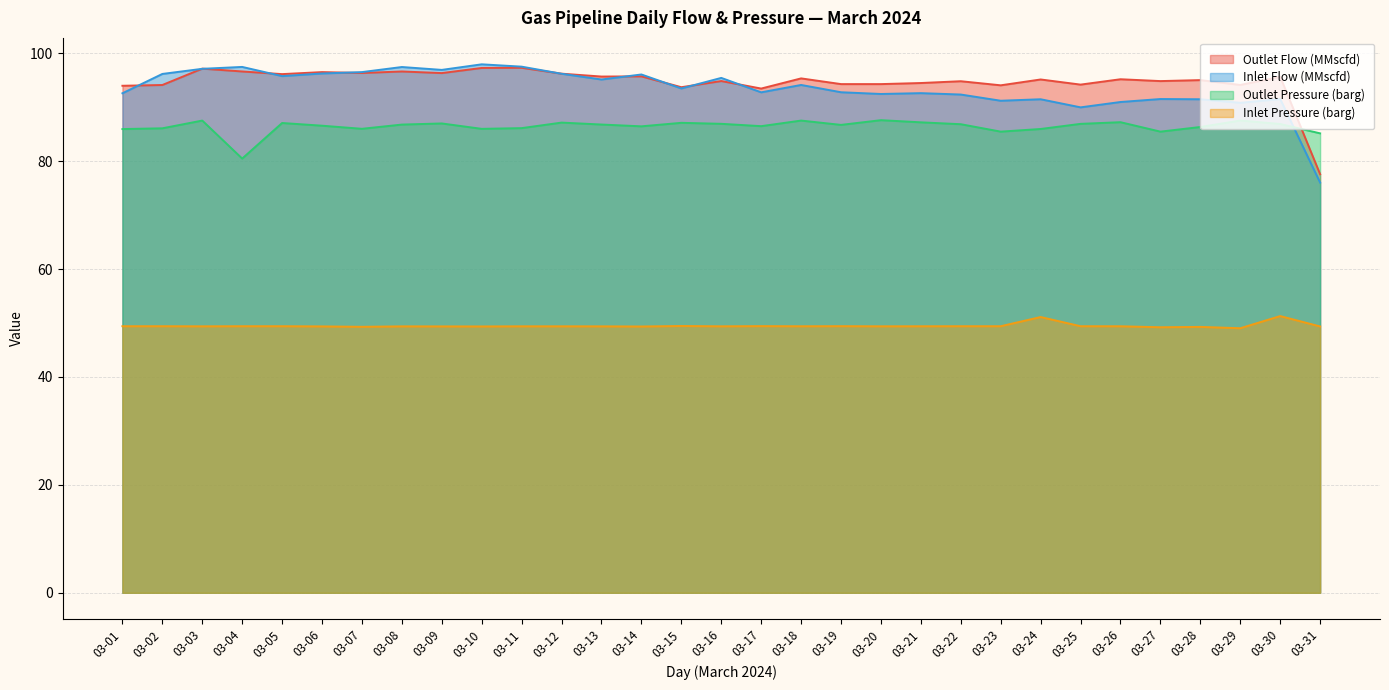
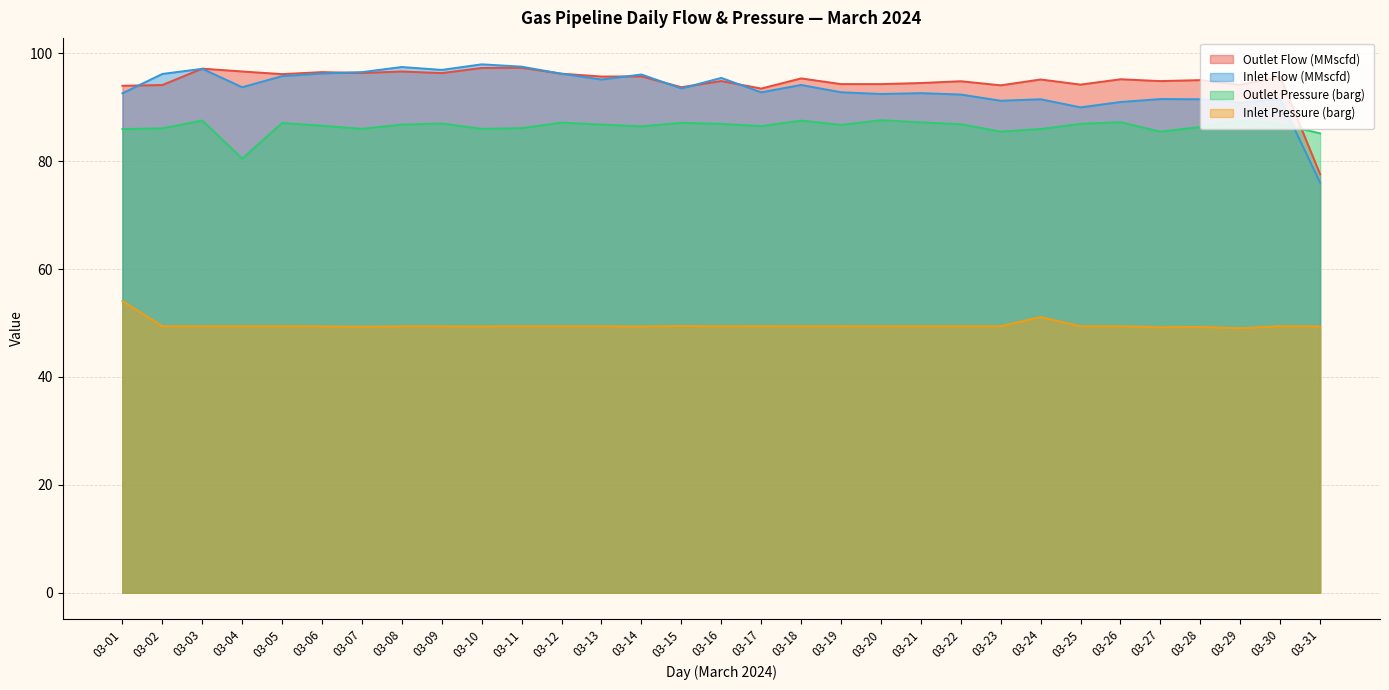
Inlet Pressure (barg), 03-01: 49 -> 54
Inlet Flow (MMscfd), 03-04: 97 -> 94
Inlet Pressure (barg), 03-30: 51 -> 49
